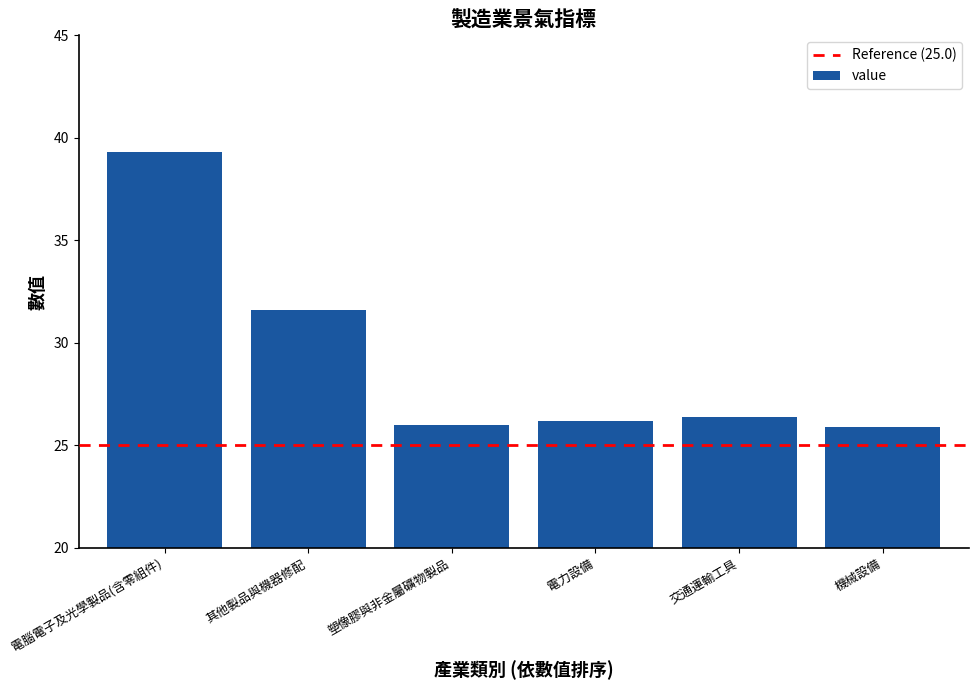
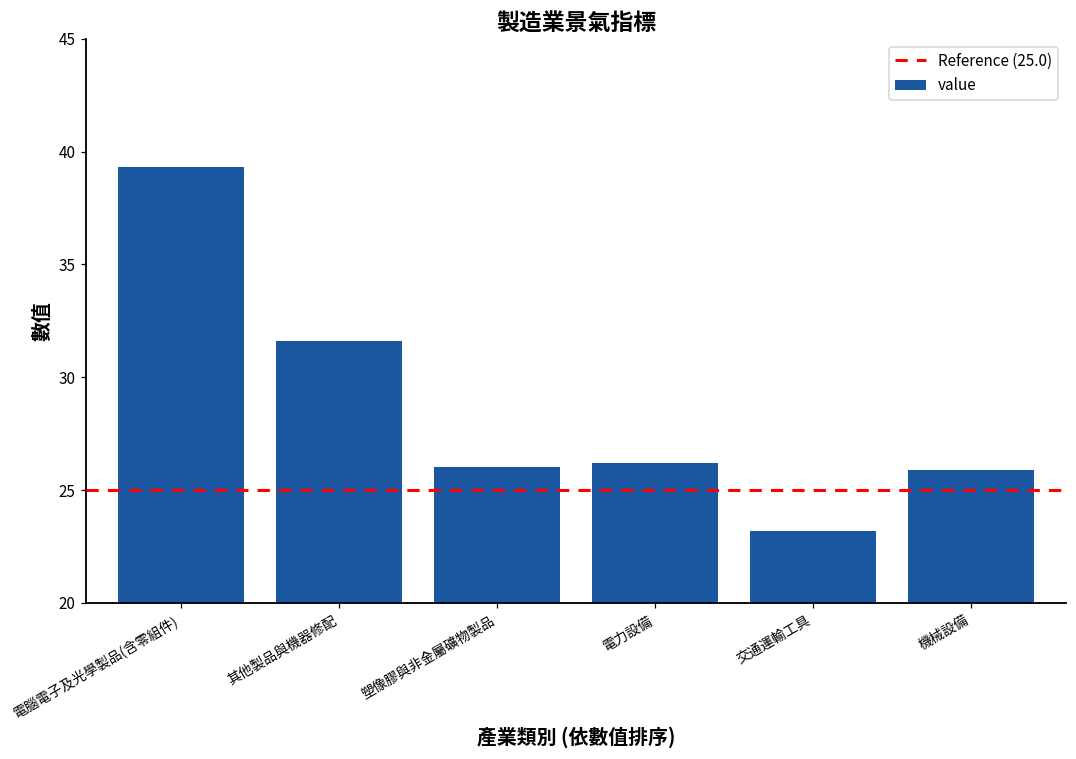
交通運輸工具: 26.4 -> 23.2
